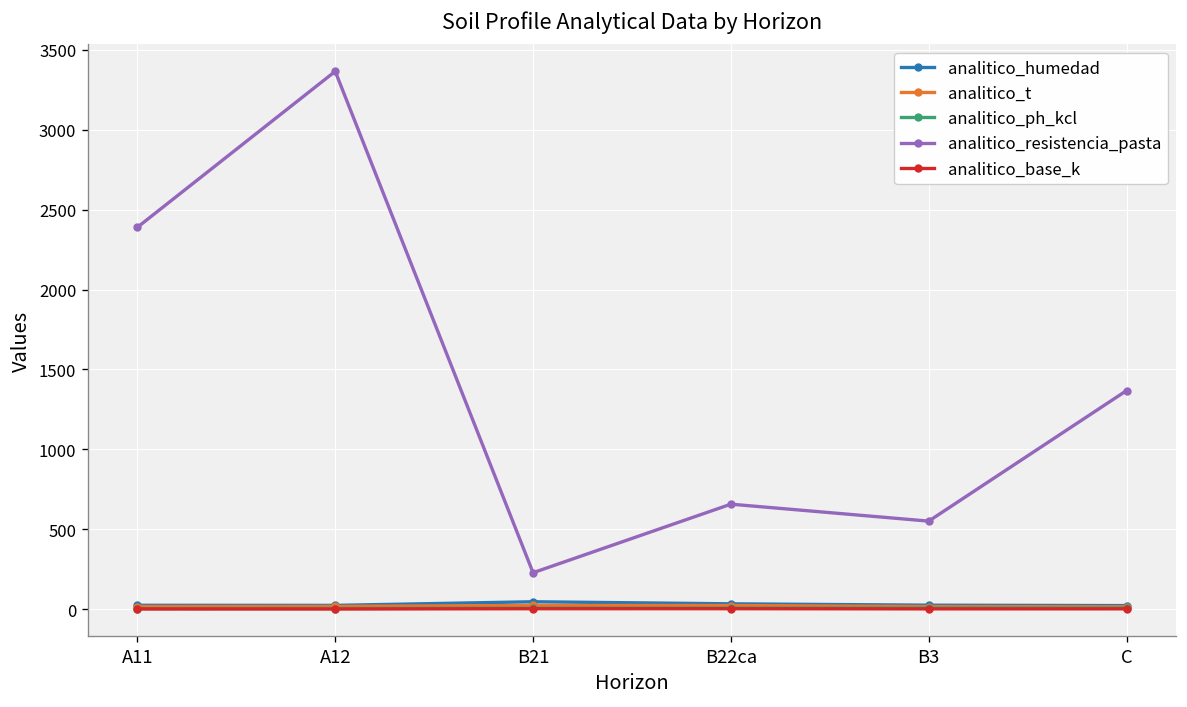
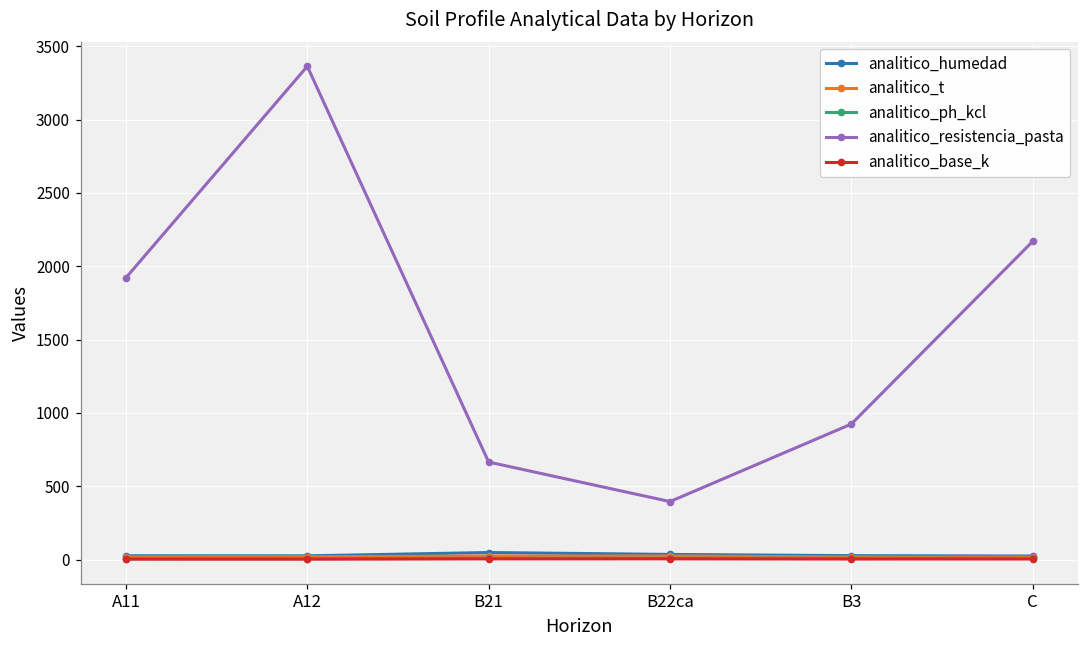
analitico_resistencia_pasta, A11: 2390 -> 1920
analitico_resistencia_pasta, B21: 230 -> 670
analitico_resistencia_pasta, B22ca: 660 -> 400
analitico_resistencia_pasta, B3: 550 -> 920
analitico_resistencia_pasta, C: 1370 -> 2170
